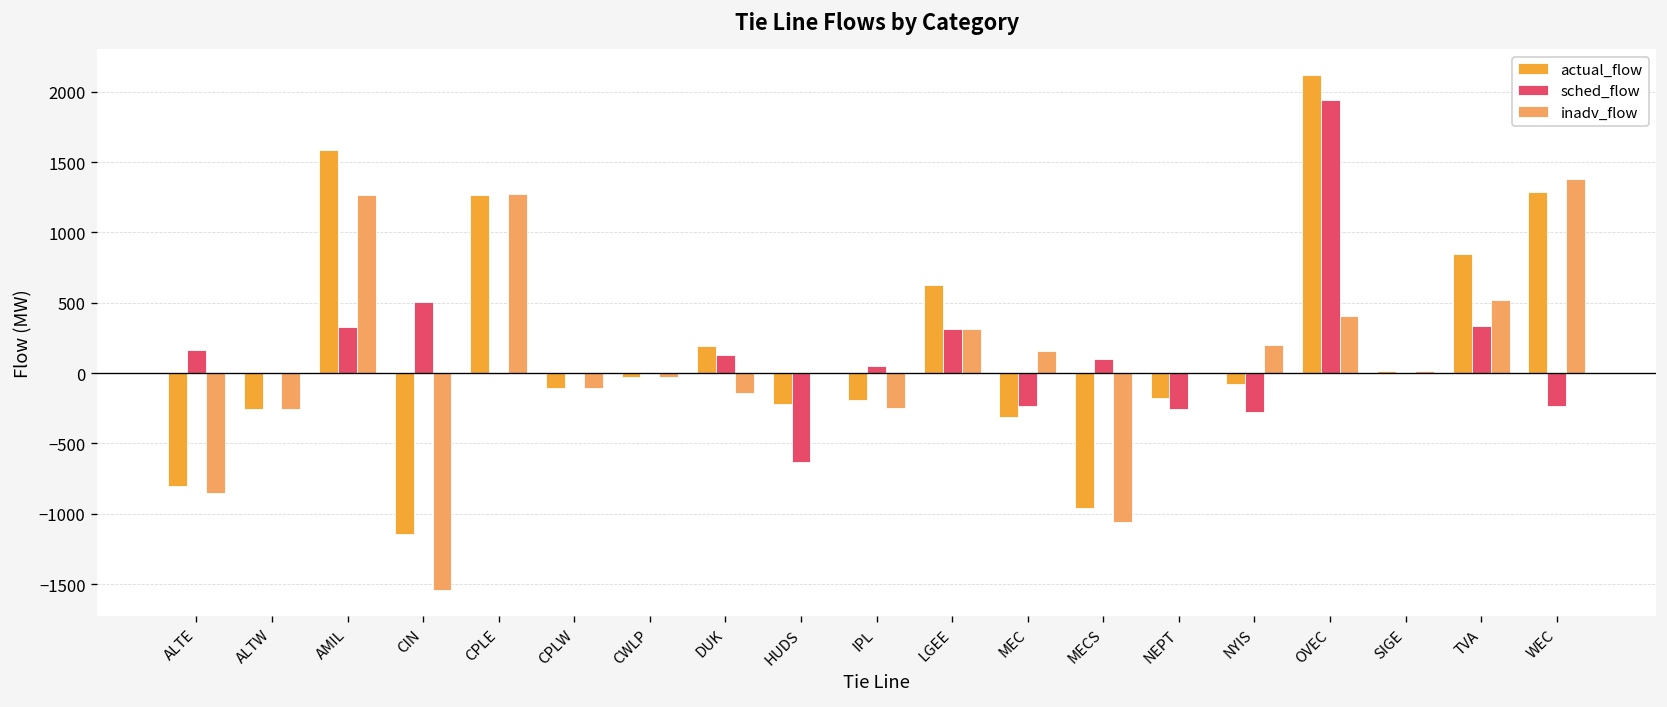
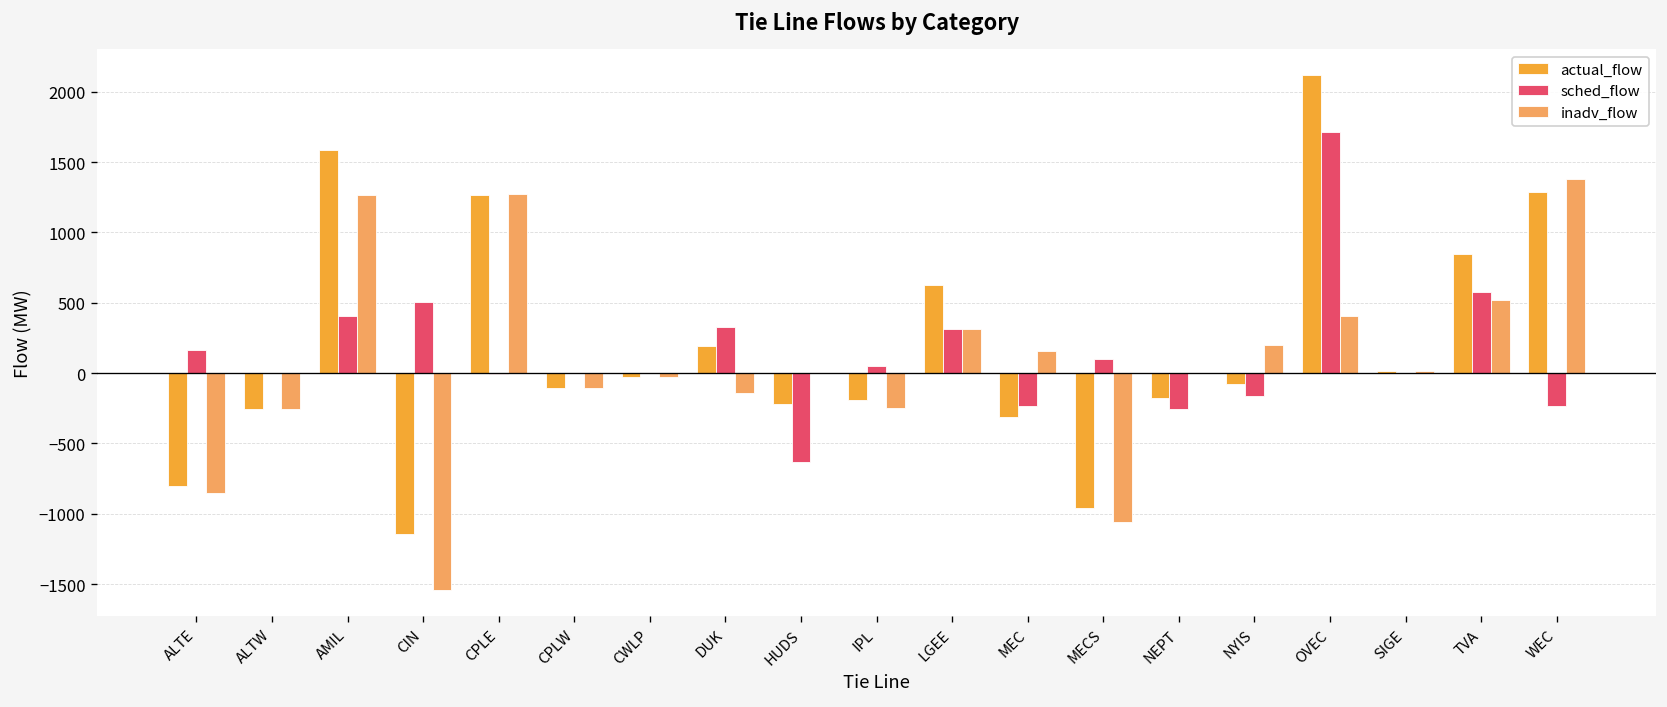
sched_flow, AMIL: 330 -> 410
sched_flow, DUK: 130 -> 330
sched_flow, NYIS: -270 -> -170
sched_flow, OVEC: 1940 -> 1710
sched_flow, TVA: 330 -> 580
